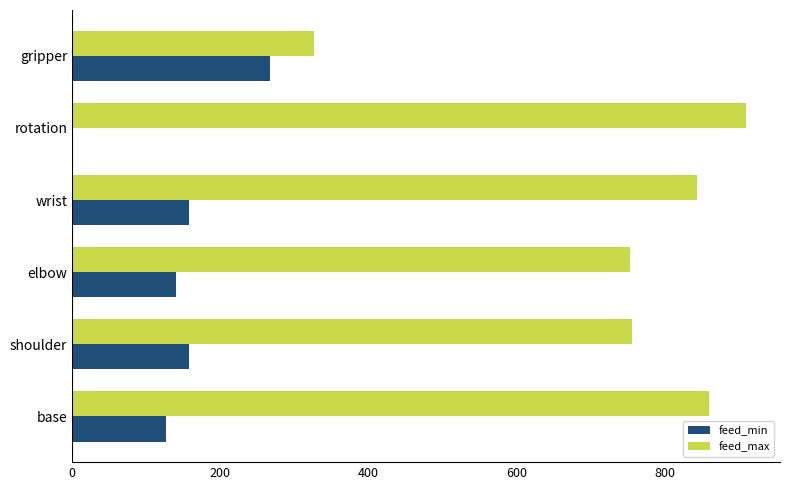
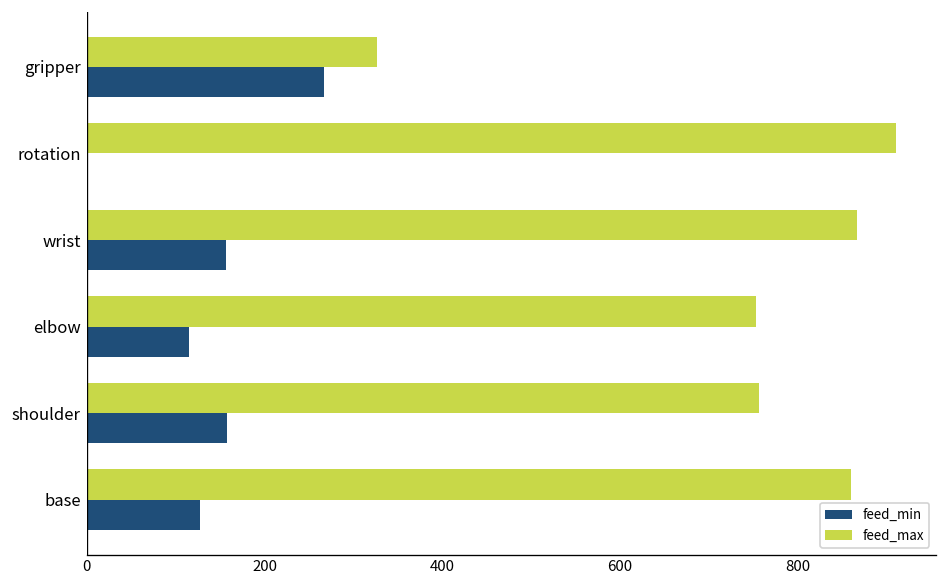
feed_max, wrist: 840 -> 870
feed_min, elbow: 140 -> 120
